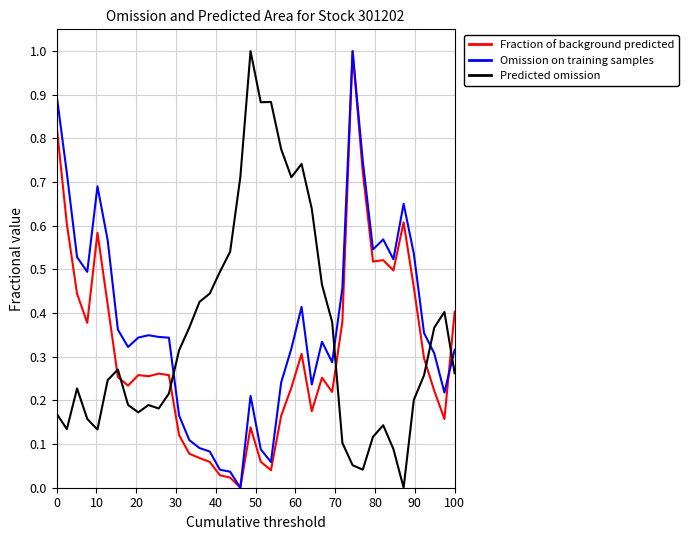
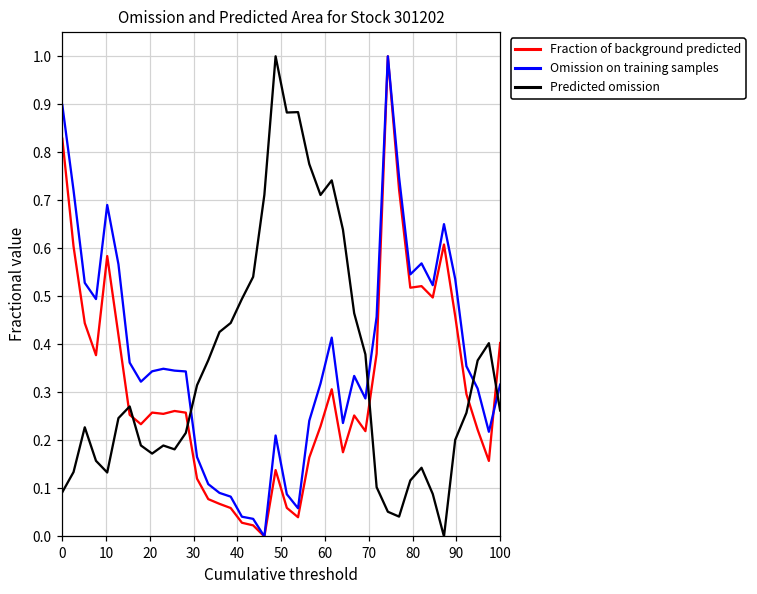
Predicted omission, 0: 0.17 -> 0.09
